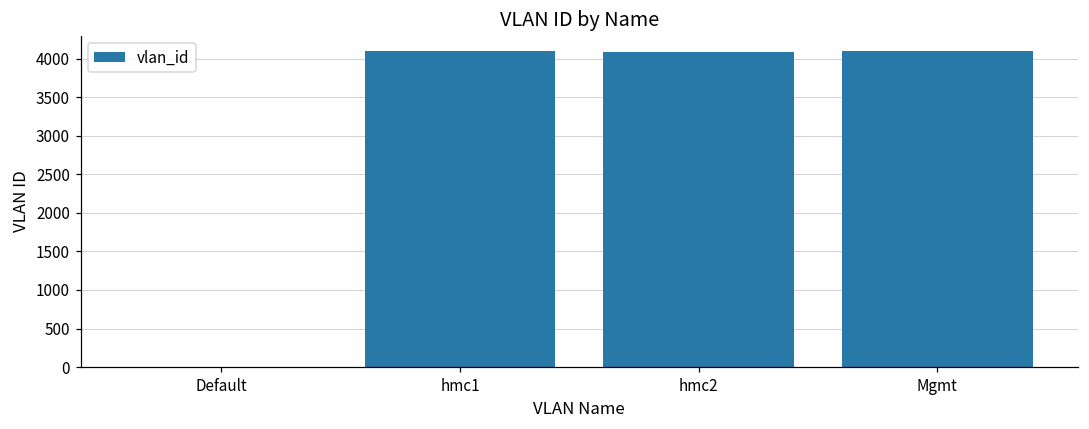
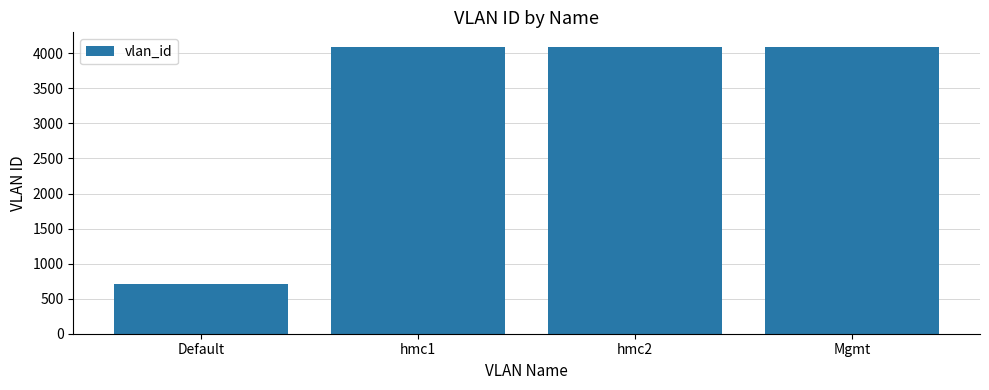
Default: 0 -> 700
